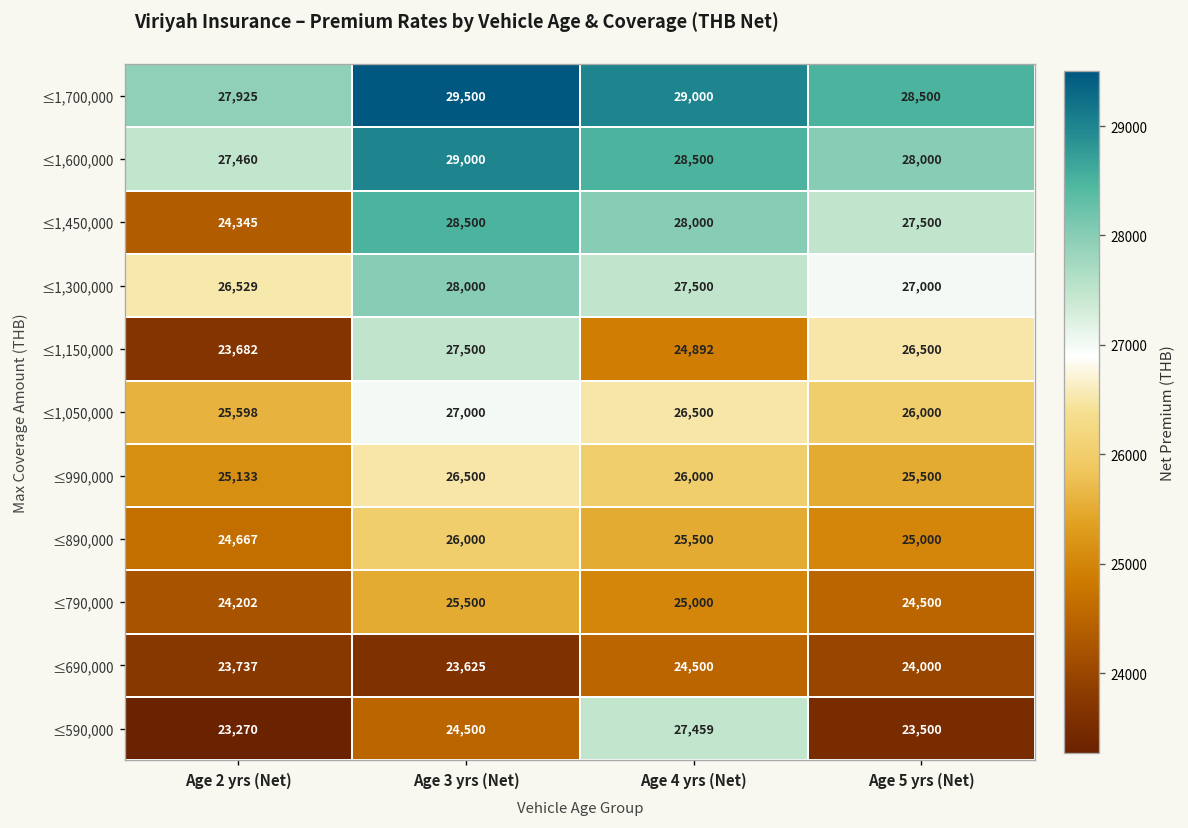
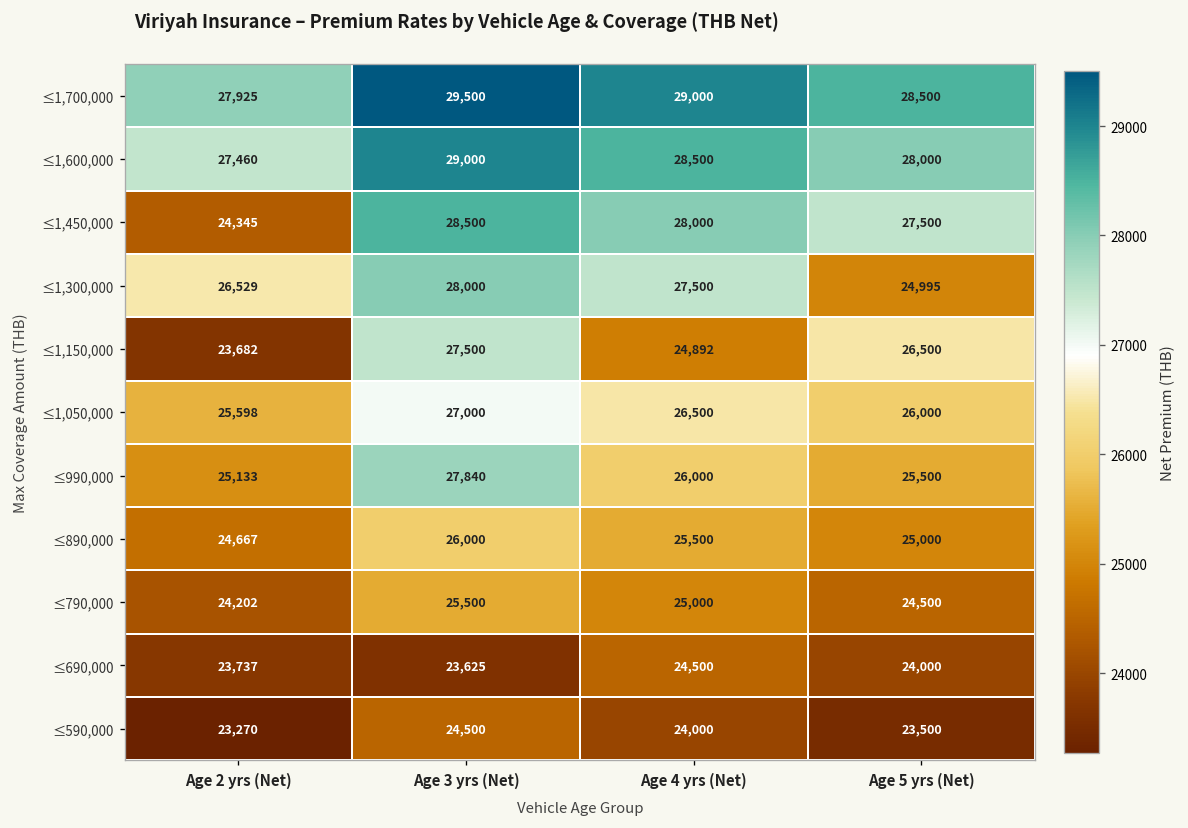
≤1,300,000, Age 5 yrs (Net): 27,000 -> 24,995
≤990,000, Age 3 yrs (Net): 26,500 -> 27,840
≤590,000, Age 4 yrs (Net): 27,459 -> 24,000
